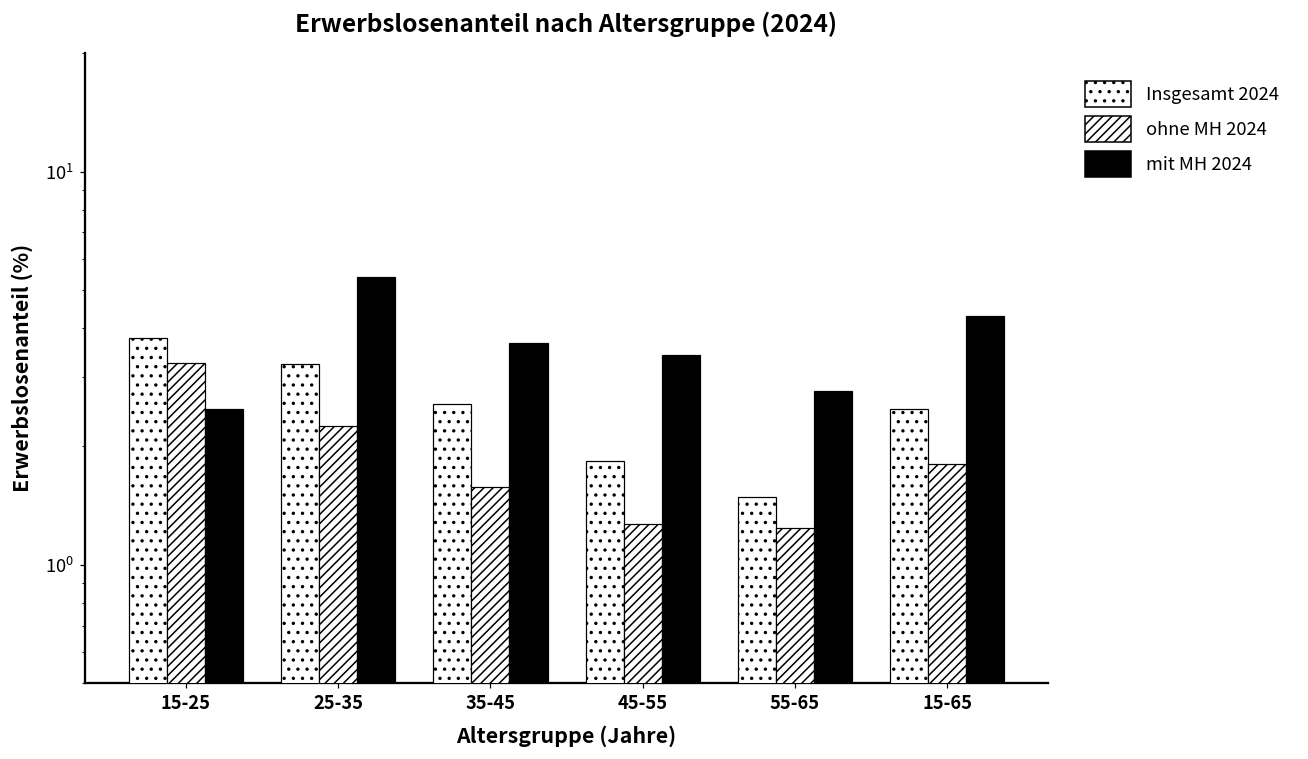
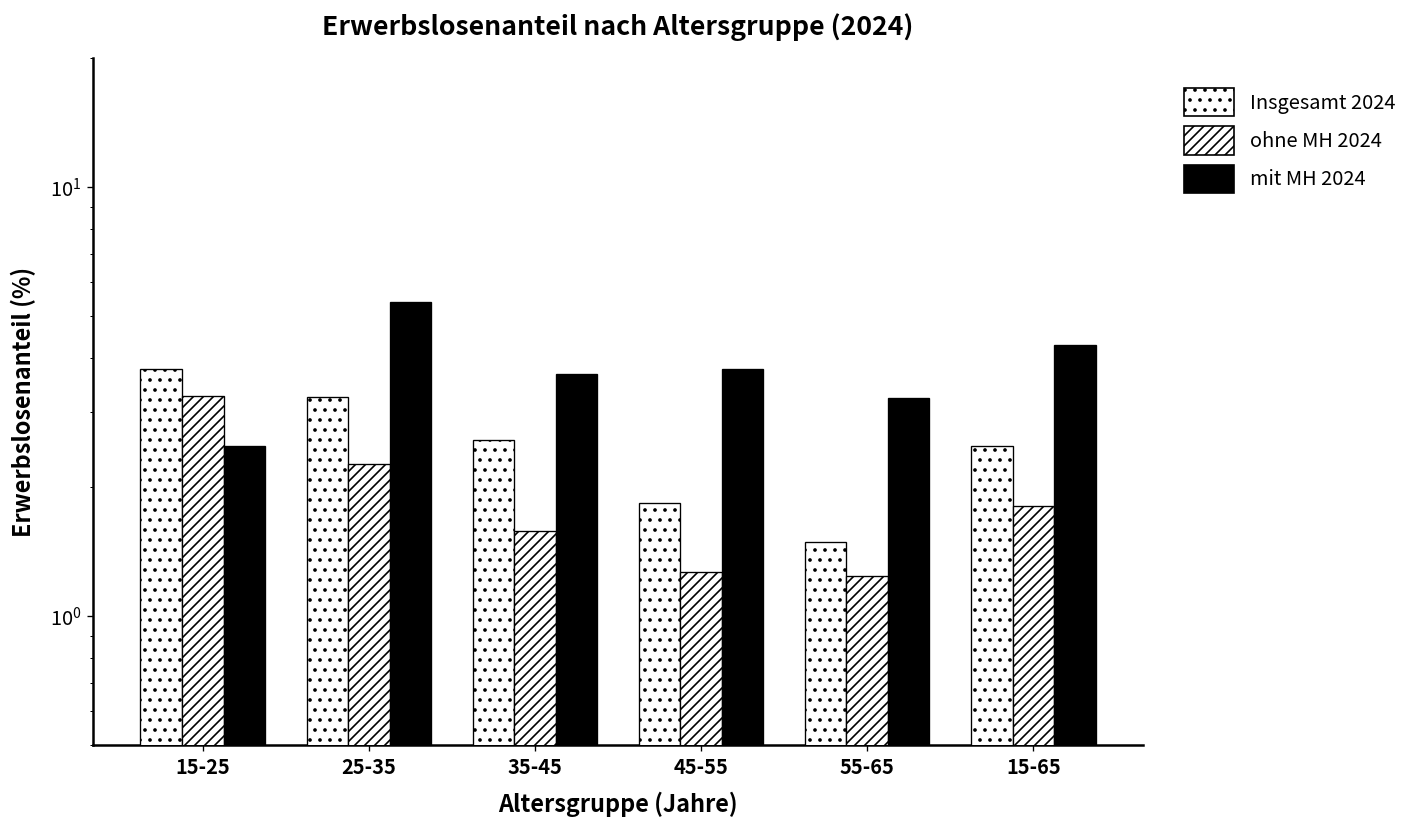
mit MH 2024, 45-55: 3.4 -> 3.8
mit MH 2024, 55-65: 2.8 -> 3.2
